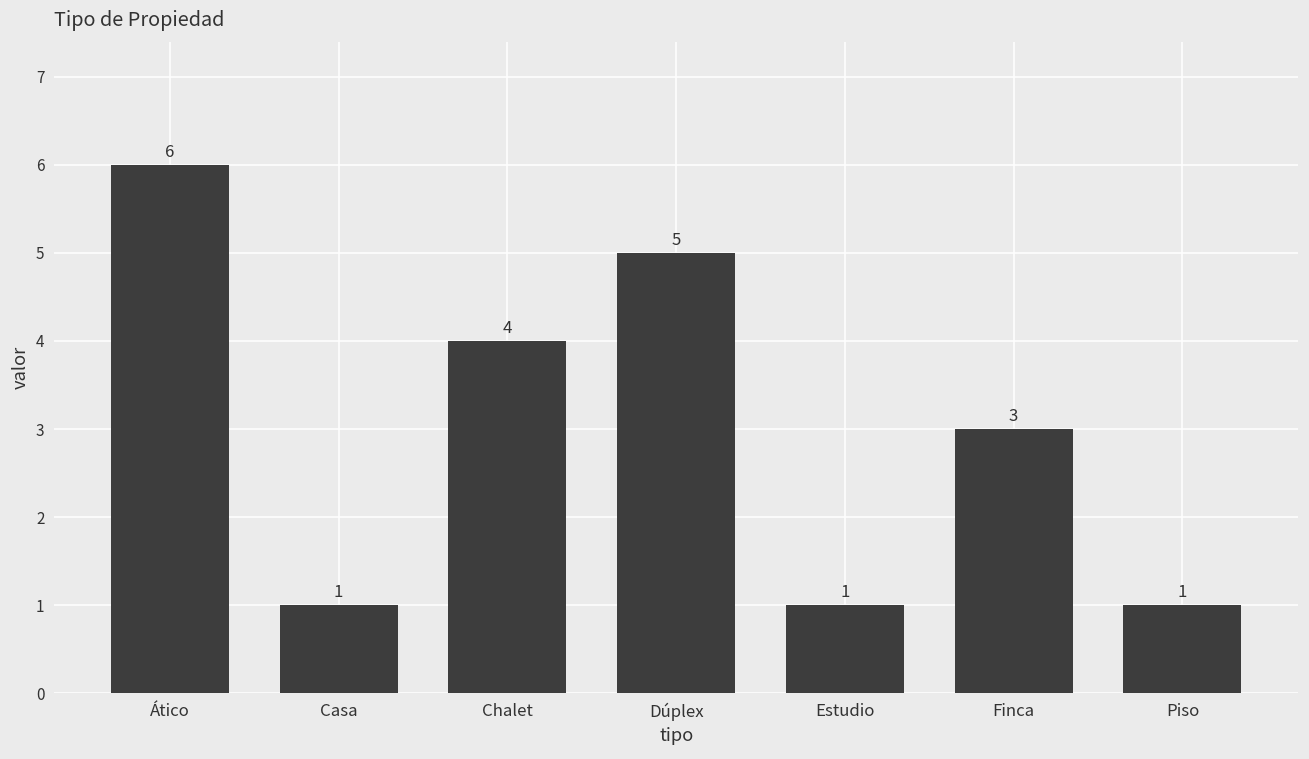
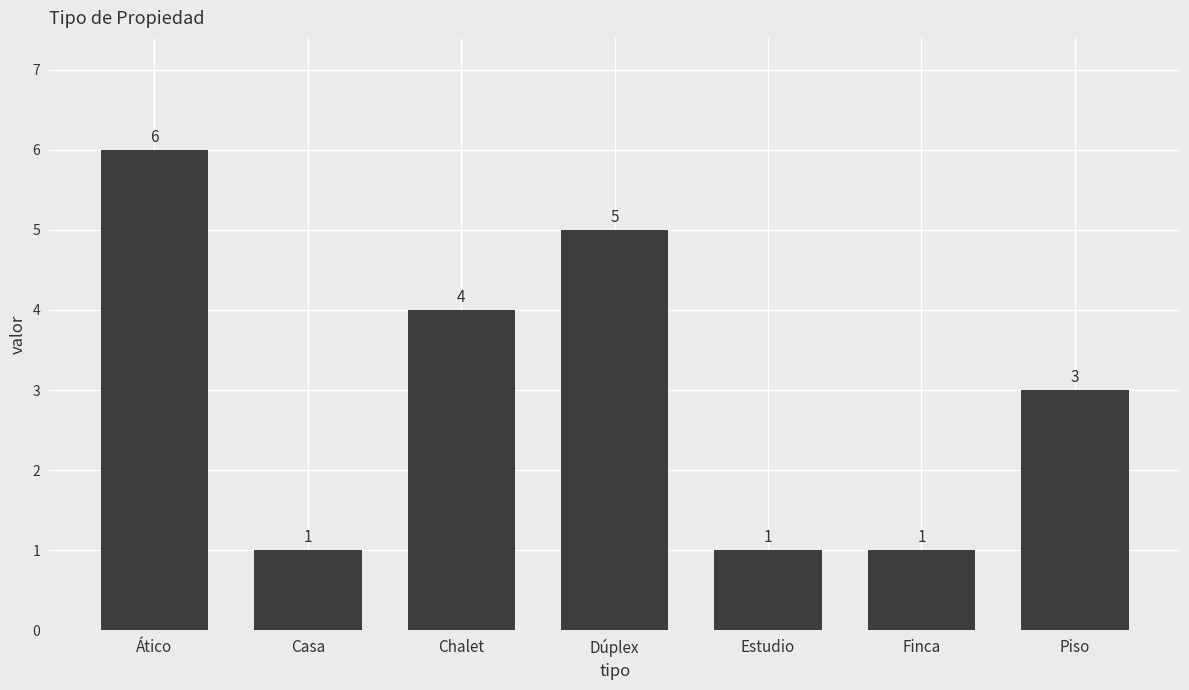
Finca: 3 -> 1
Piso: 1 -> 3
